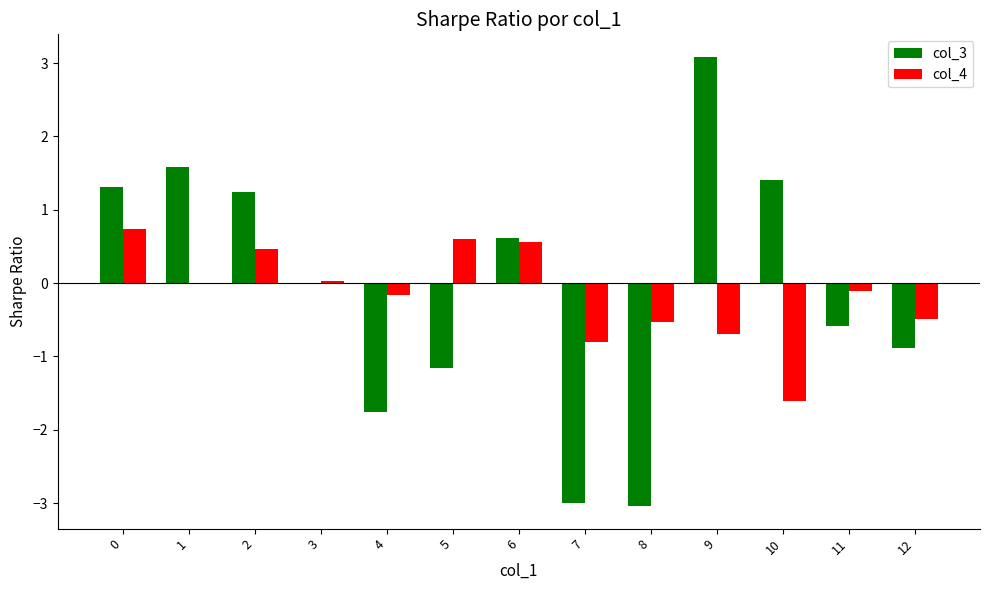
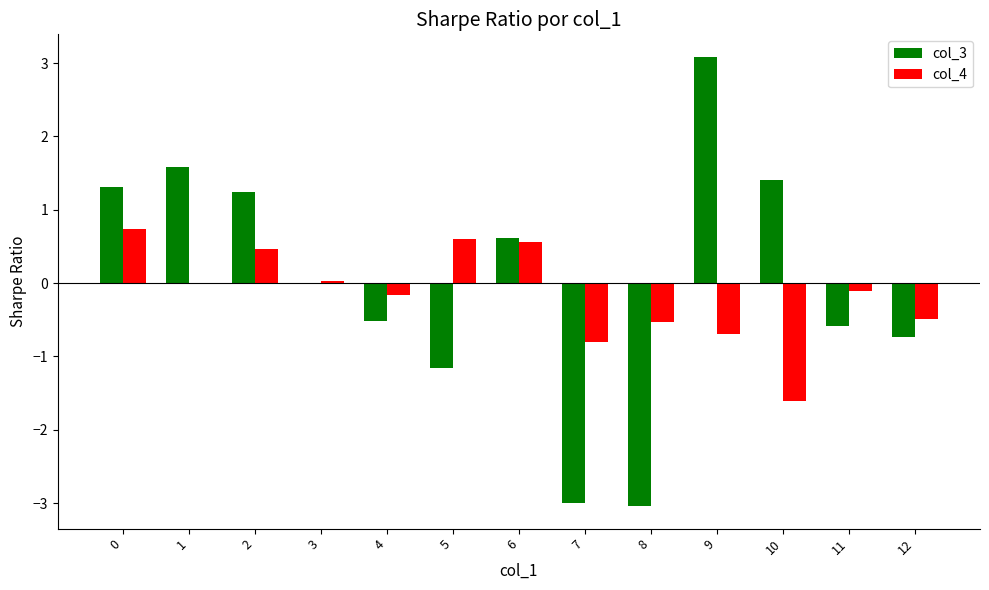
col_3, 4: -1.8 -> -0.5
col_3, 12: -0.9 -> -0.7
